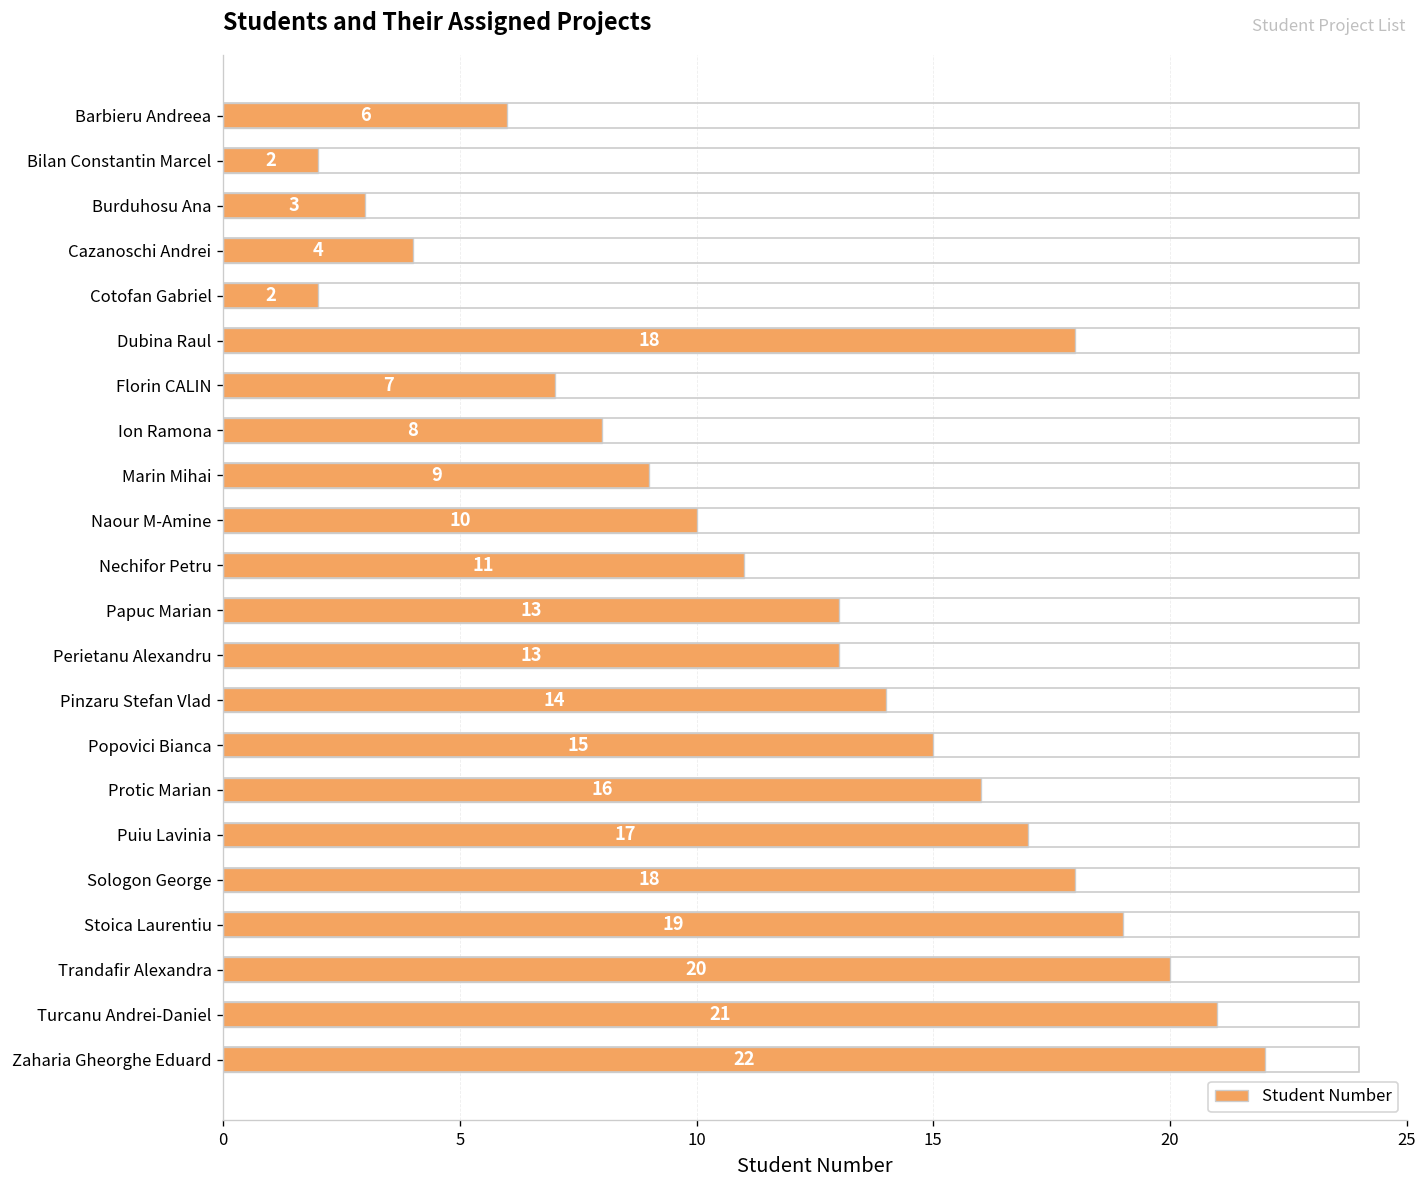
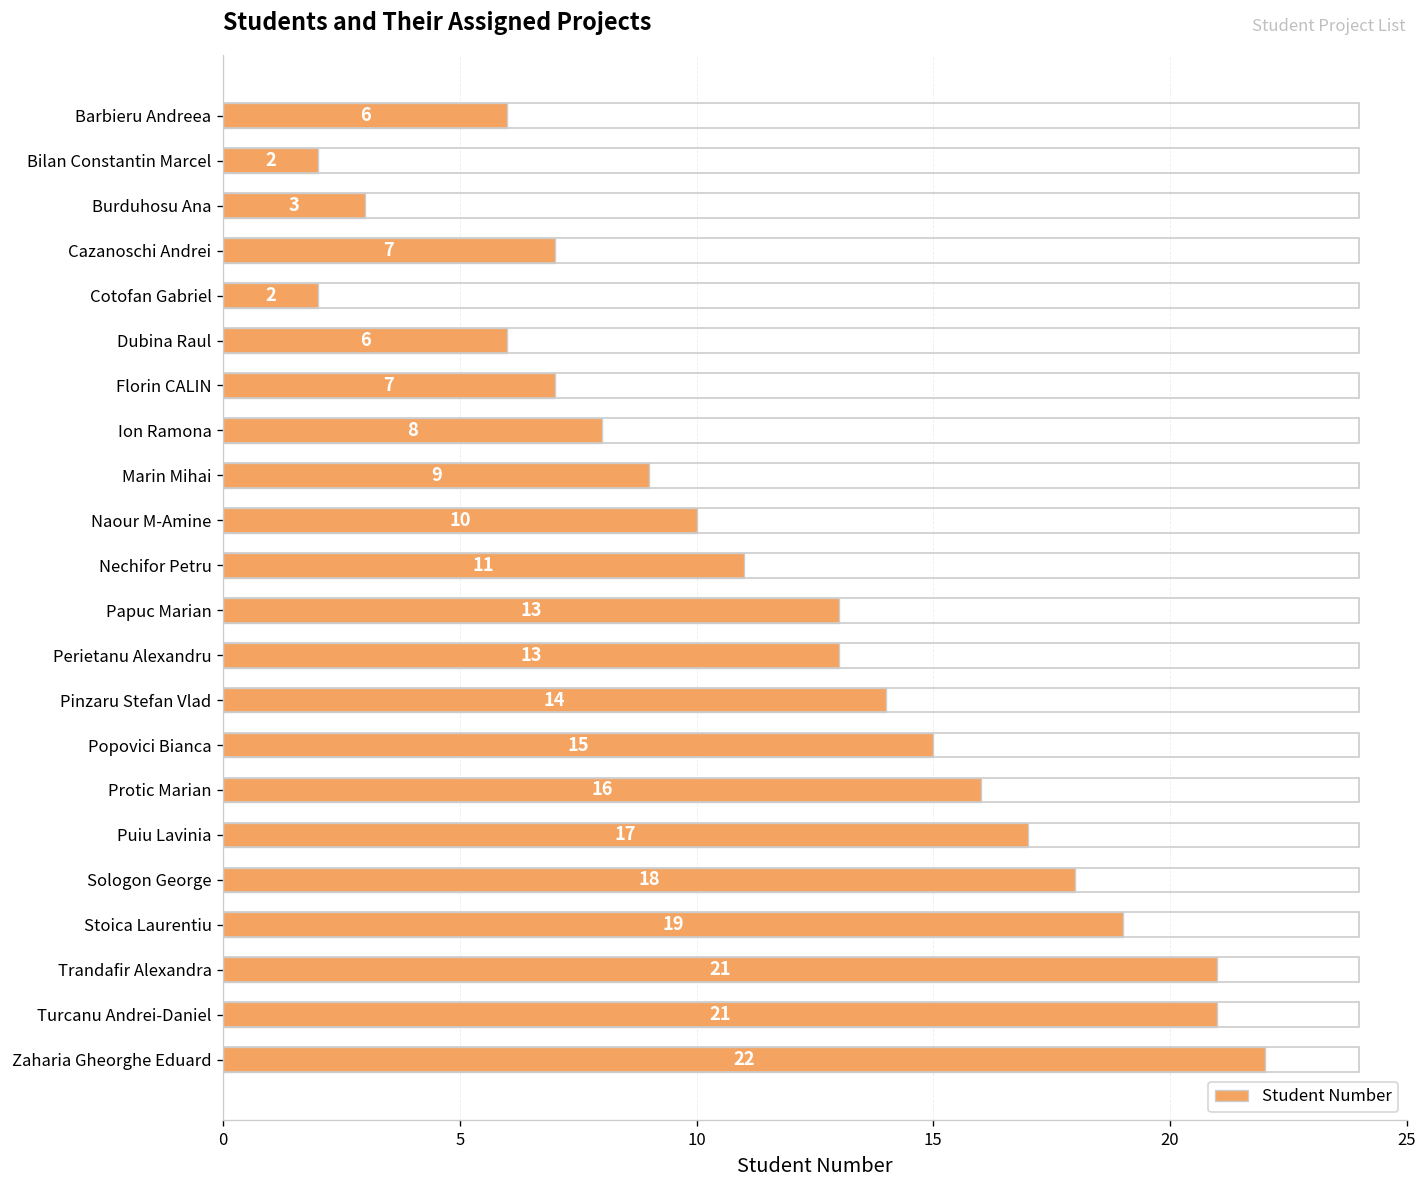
Cazanoschi Andrei: 4 -> 7
Dubina Raul: 18 -> 6
Trandafir Alexandra: 20 -> 21
